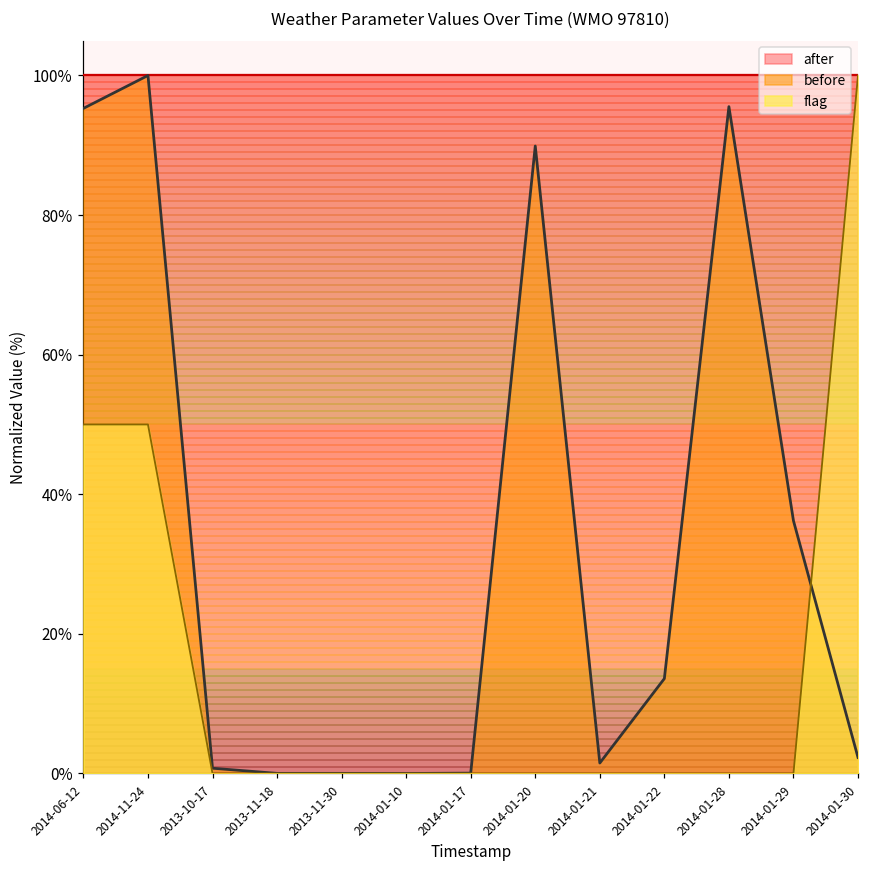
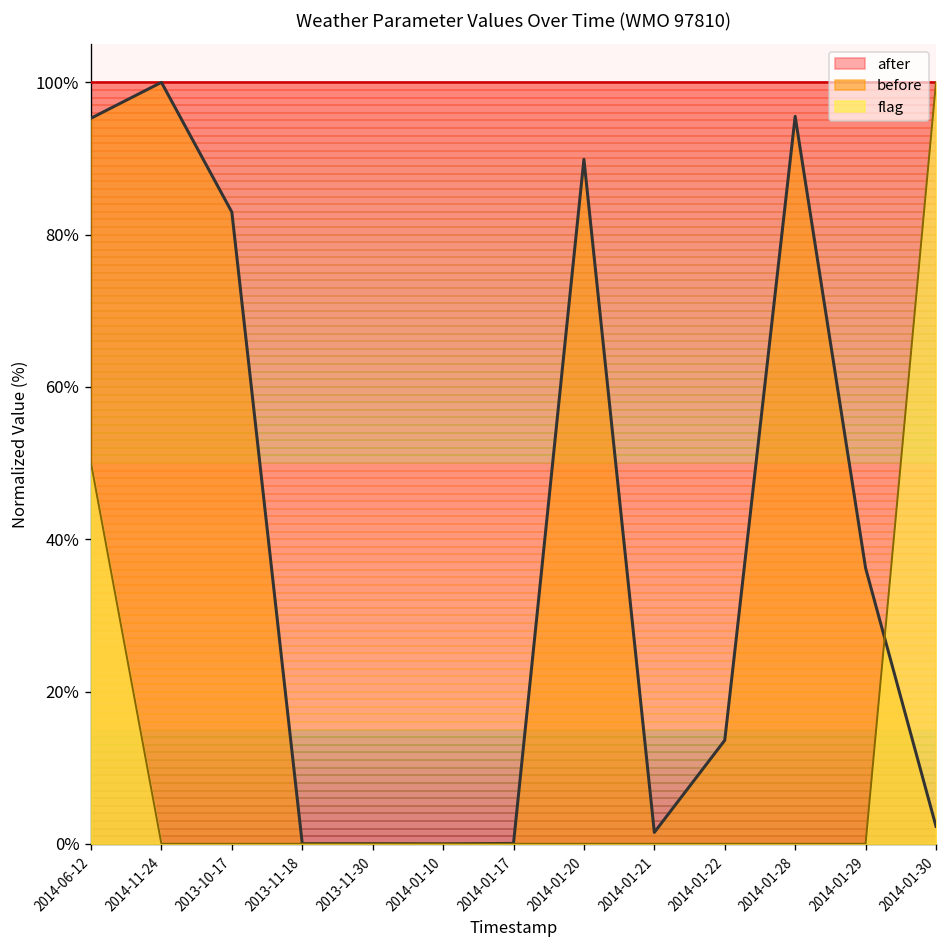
flag, 2014-11-24: 50% -> 0%
before, 2013-10-17: 1% -> 83%
